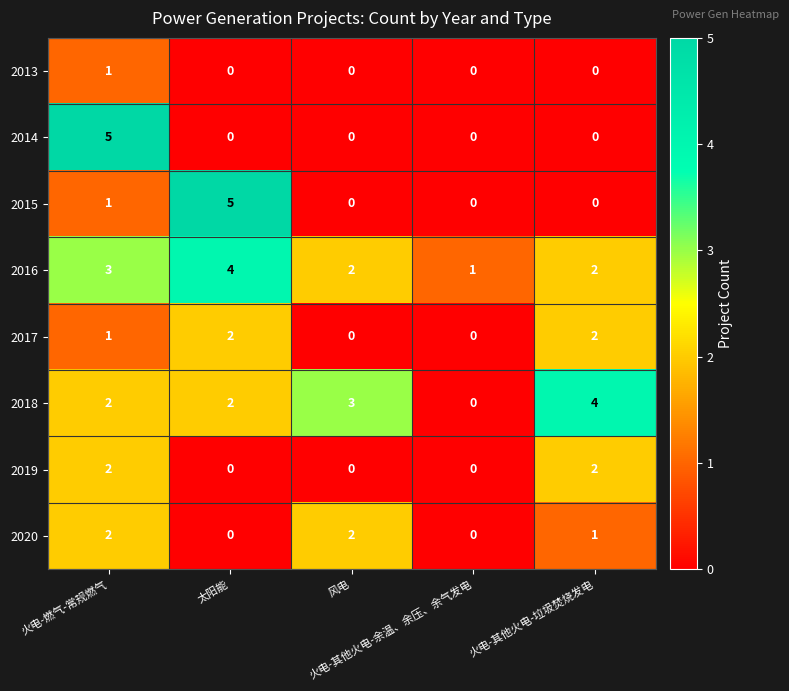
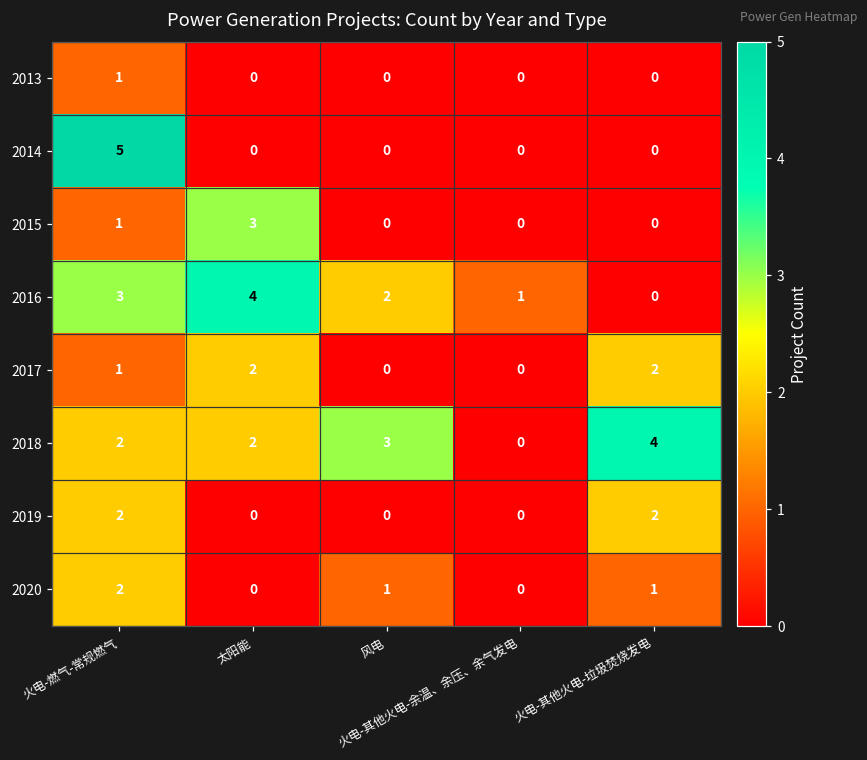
2015, 太阳能: 5 -> 3
2016, 火电-其他火电-垃圾焚烧发电: 2 -> 0
2020, 风电: 2 -> 1
